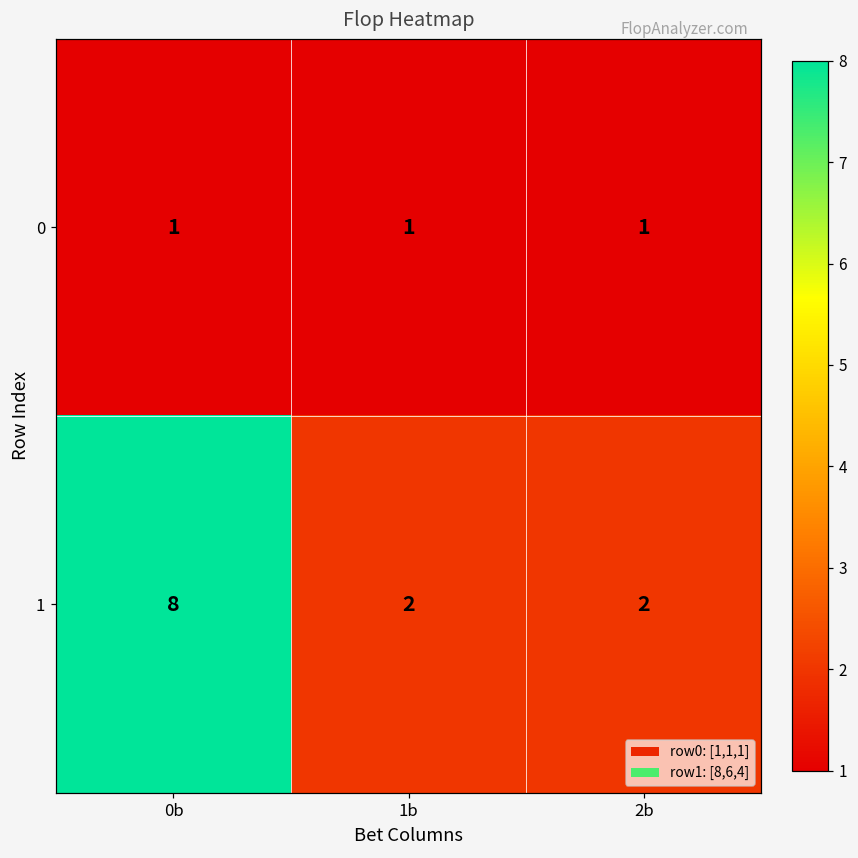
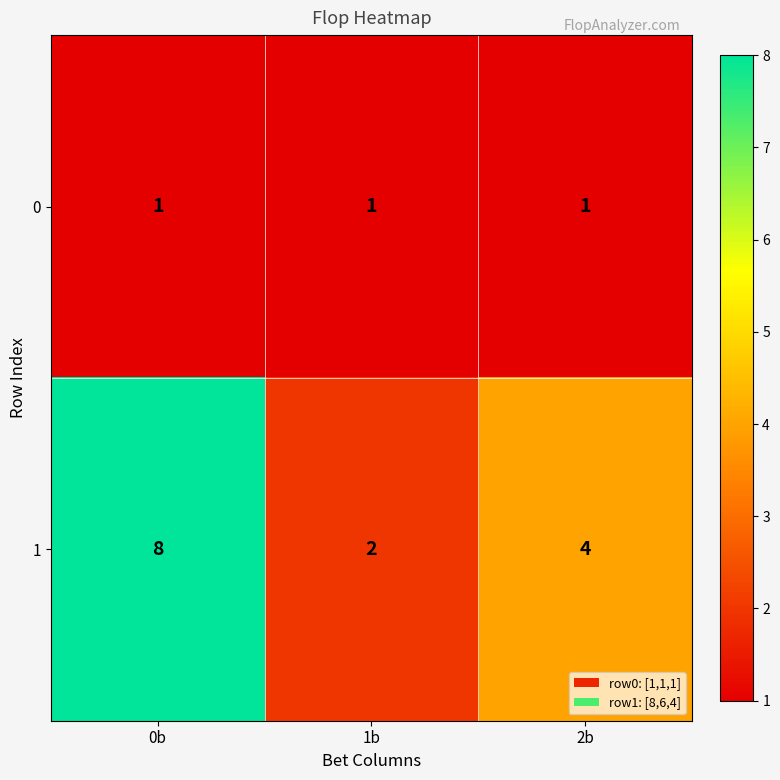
1, 2b: 2 -> 4
